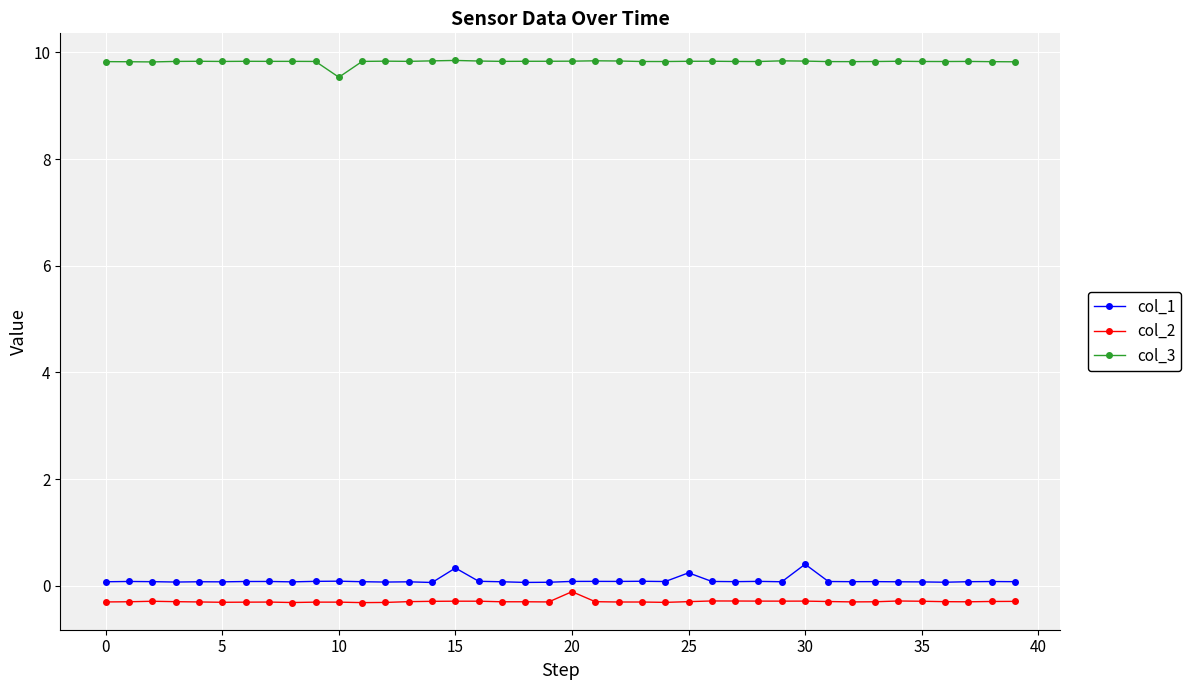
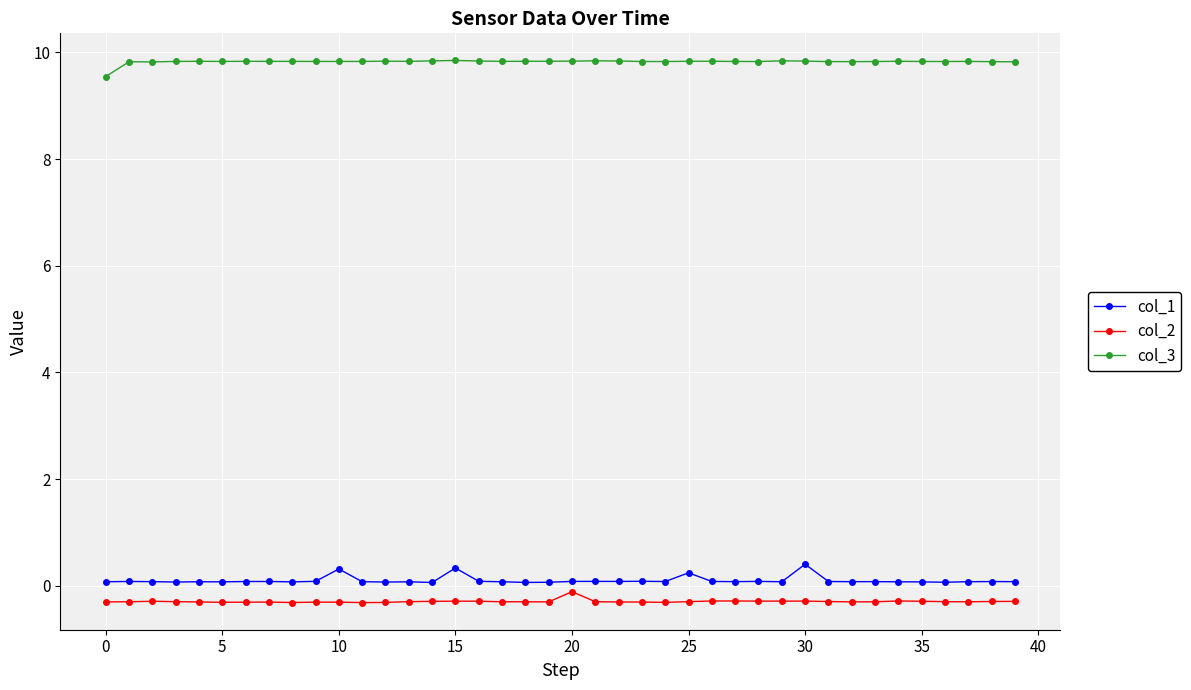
col_3, 0: 9.8 -> 9.5
col_1, 10: 0.1 -> 0.3
col_3, 10: 9.5 -> 9.8
